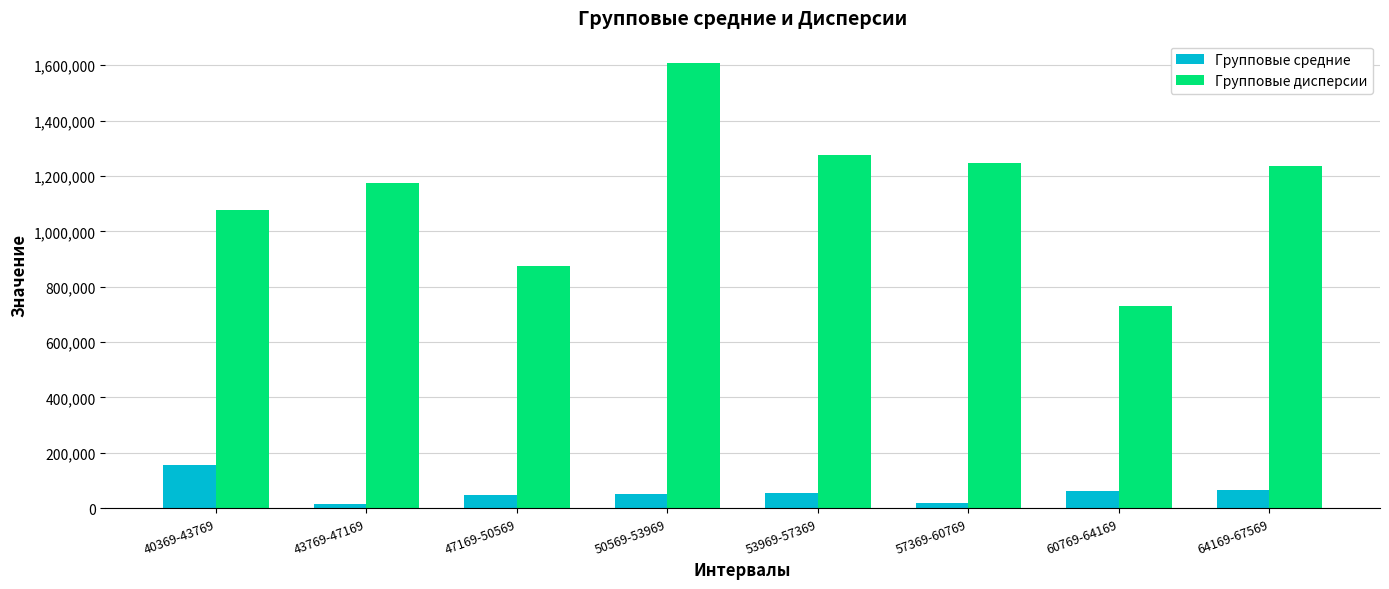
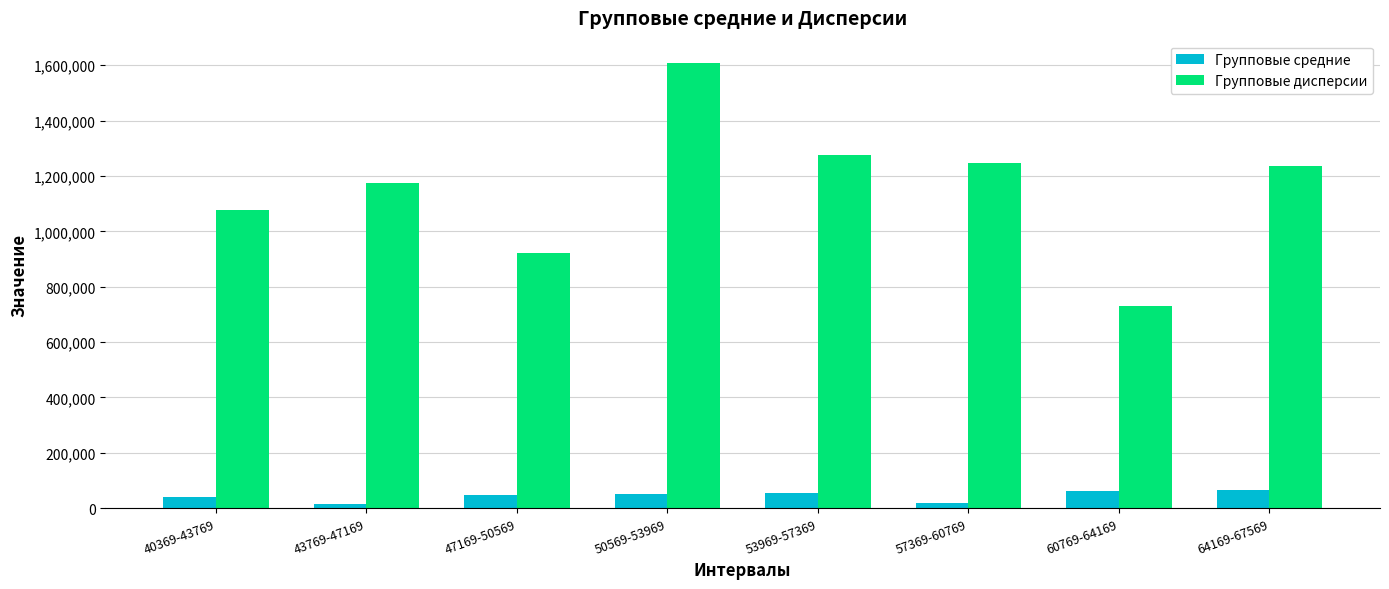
Групповые средние, 40369-43769: 160,000 -> 40,000
Групповые дисперсии, 47169-50569: 880,000 -> 920,000
